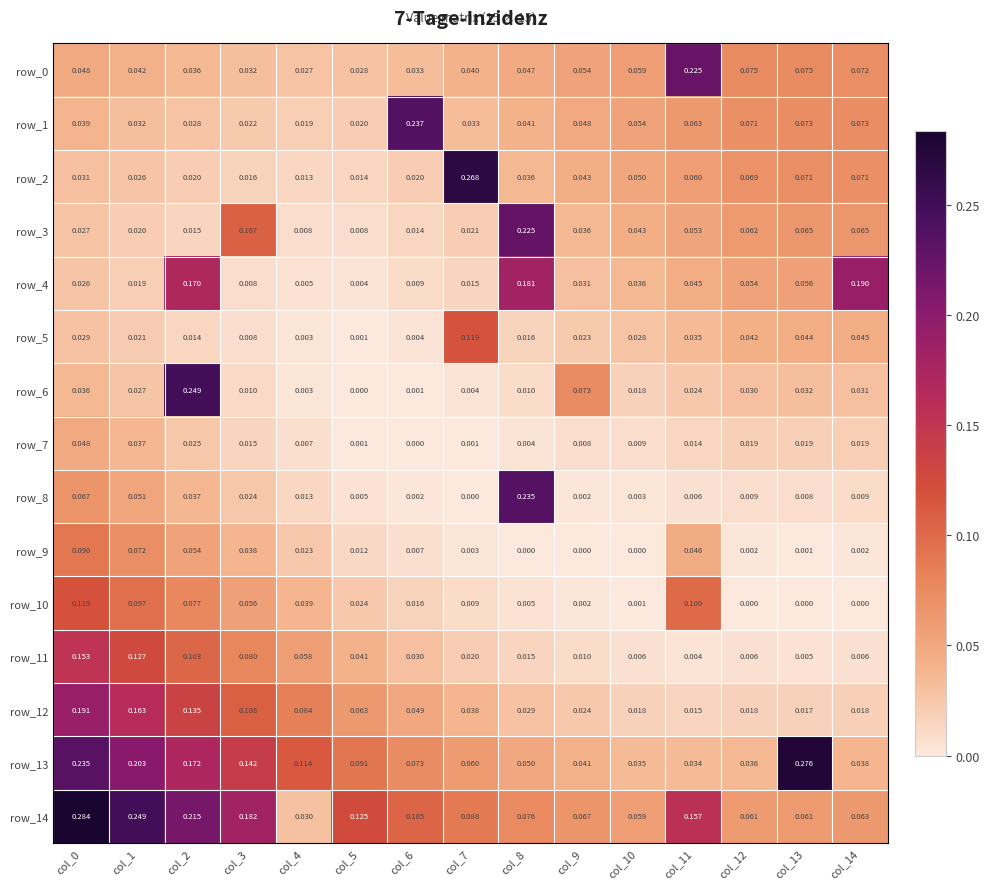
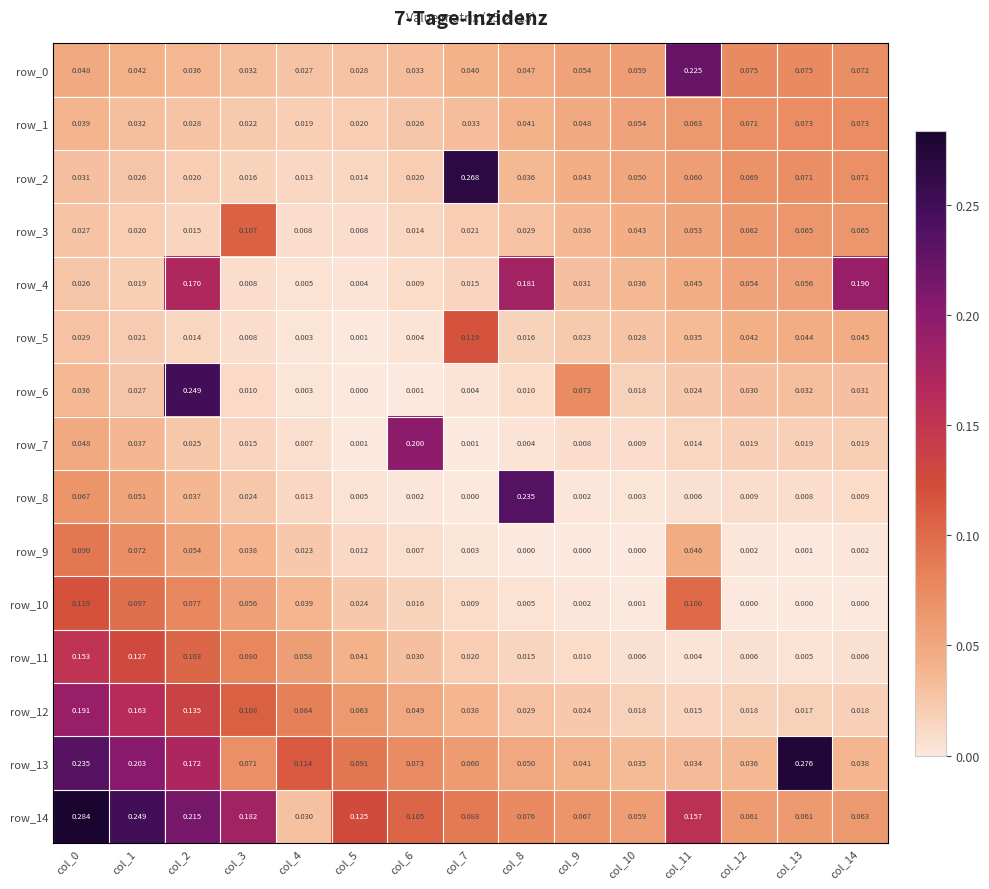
row_1, col_6: 0.237 -> 0.026
row_3, col_8: 0.225 -> 0.029
row_7, col_6: 0.000 -> 0.200
row_13, col_3: 0.142 -> 0.071
